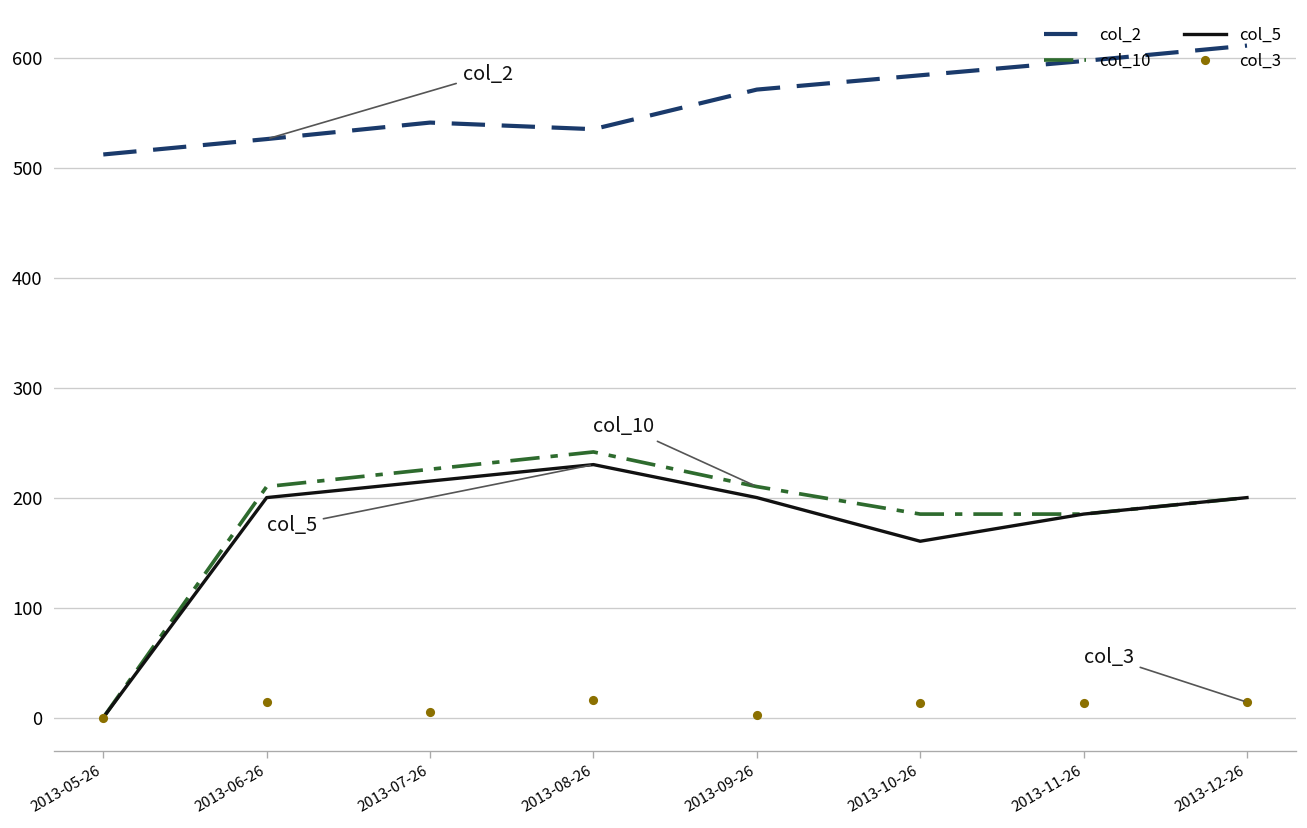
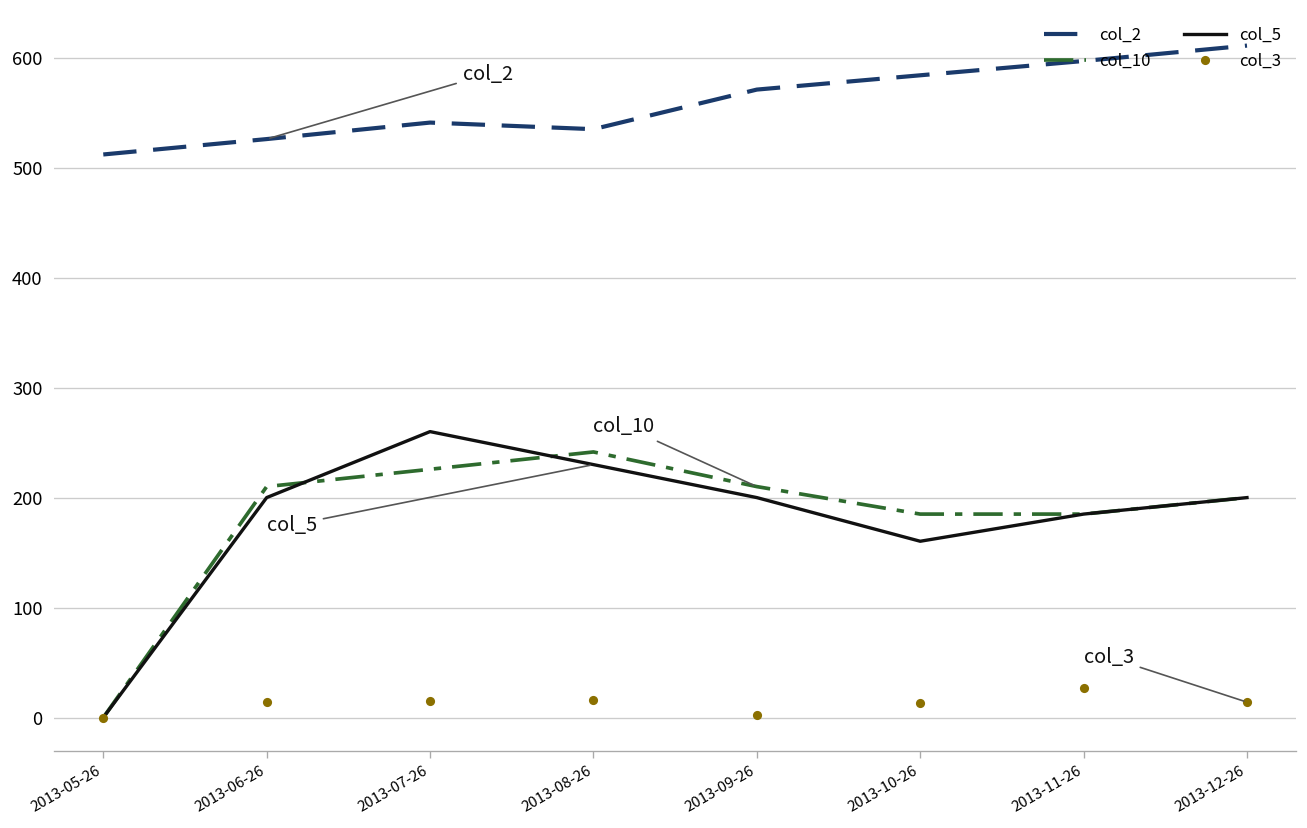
col_5, 2013-07-26: 220 -> 260
col_3, 2013-07-26: 10 -> 20
col_3, 2013-11-26: 10 -> 30
